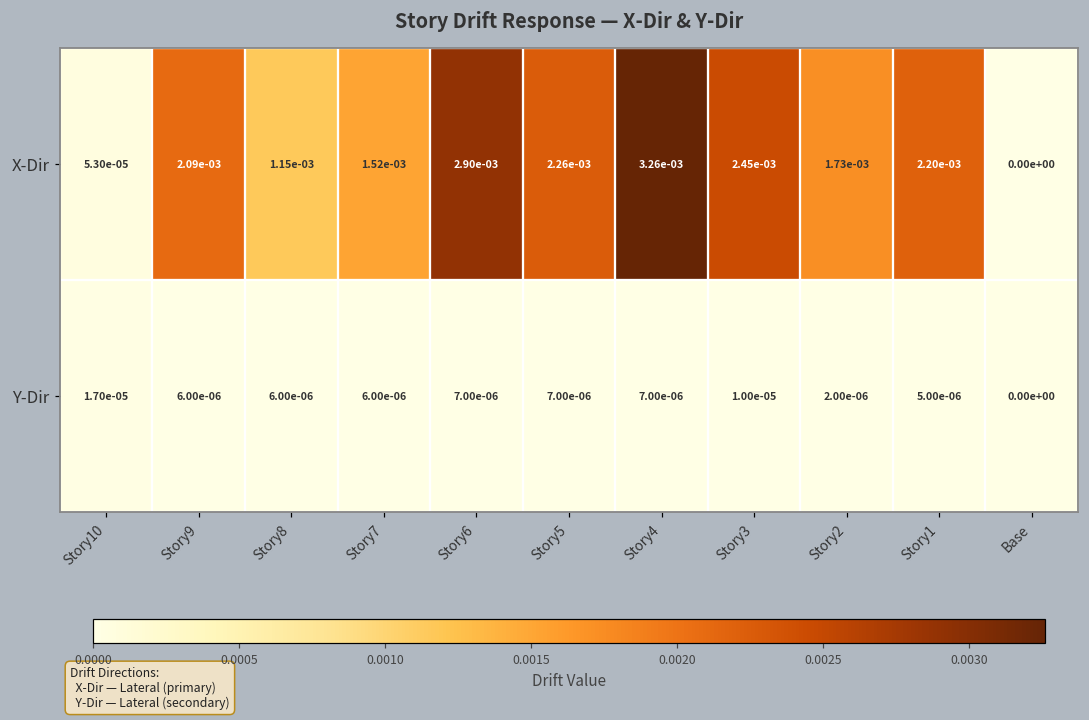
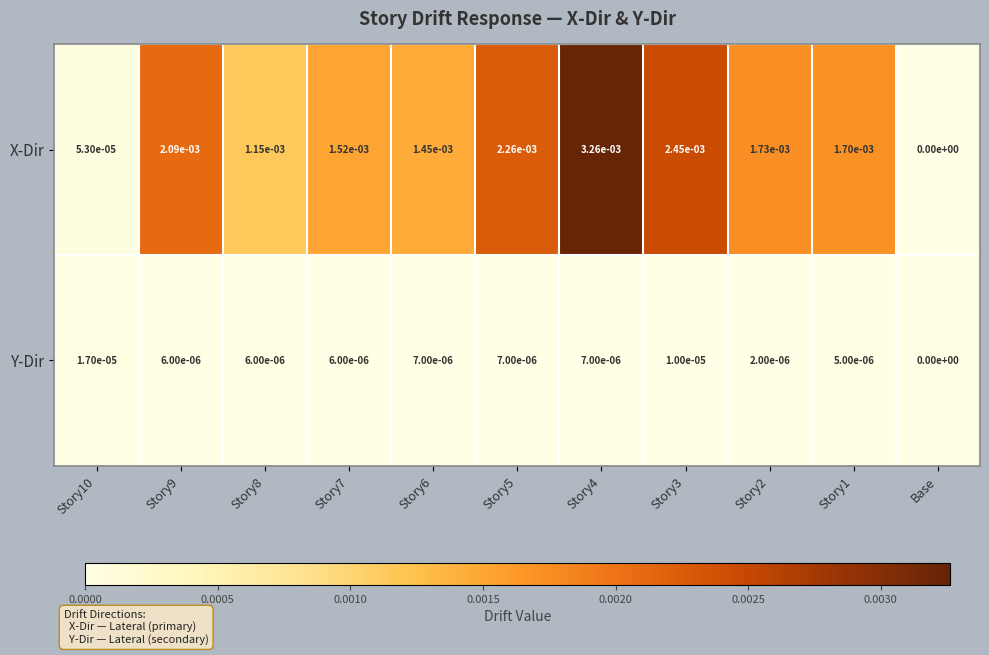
X-Dir, Story6: 2.90e-03 -> 1.45e-03
X-Dir, Story1: 2.20e-03 -> 1.70e-03
